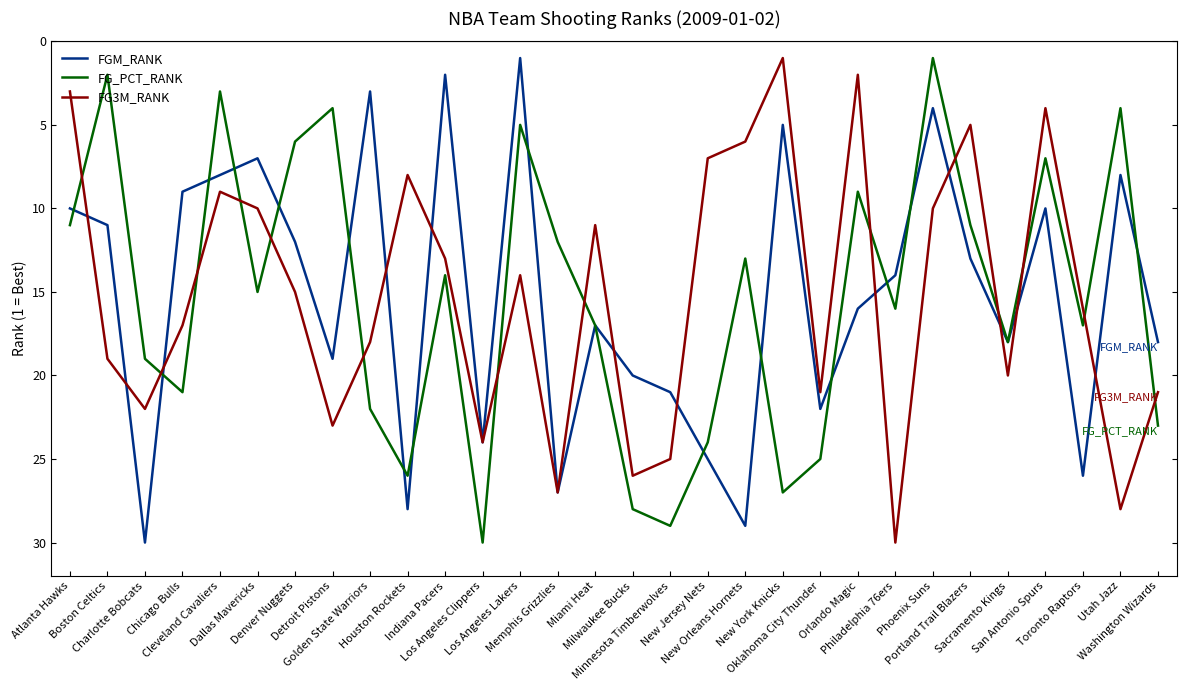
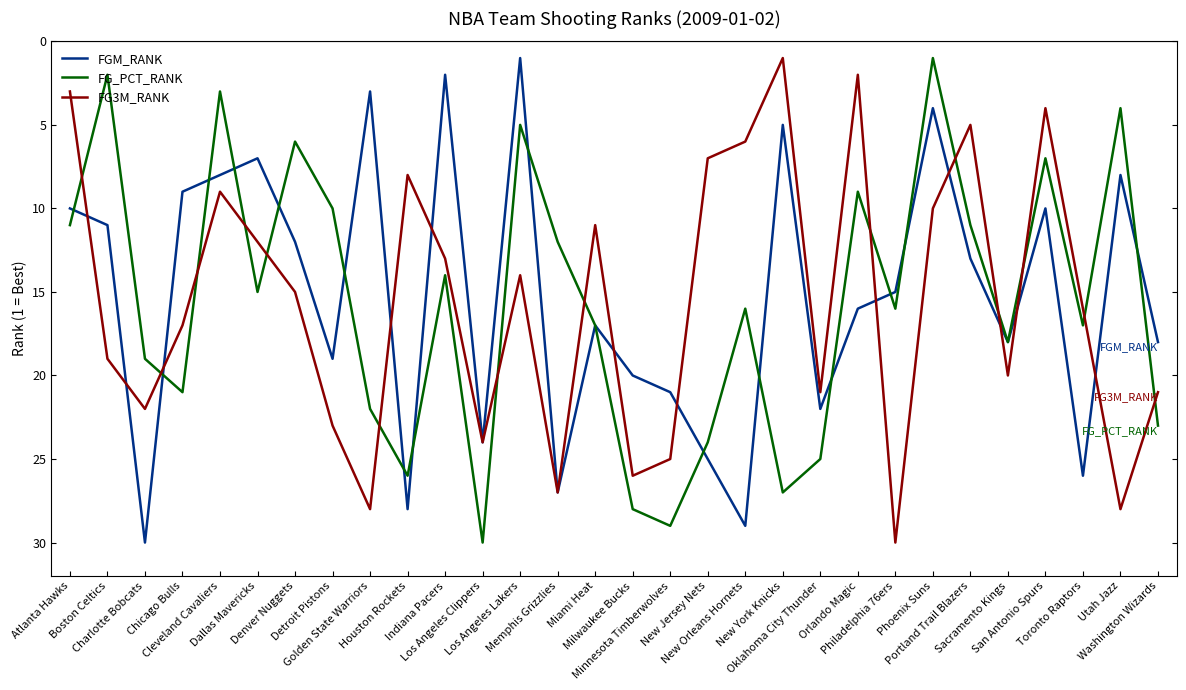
FG3M_RANK, Dallas Mavericks: 10 -> 12
FG_PCT_RANK, Detroit Pistons: 4 -> 10
FG3M_RANK, Golden State Warriors: 18 -> 28
FG_PCT_RANK, New Orleans Hornets: 13 -> 16
FGM_RANK, Philadelphia 76ers: 14 -> 15
